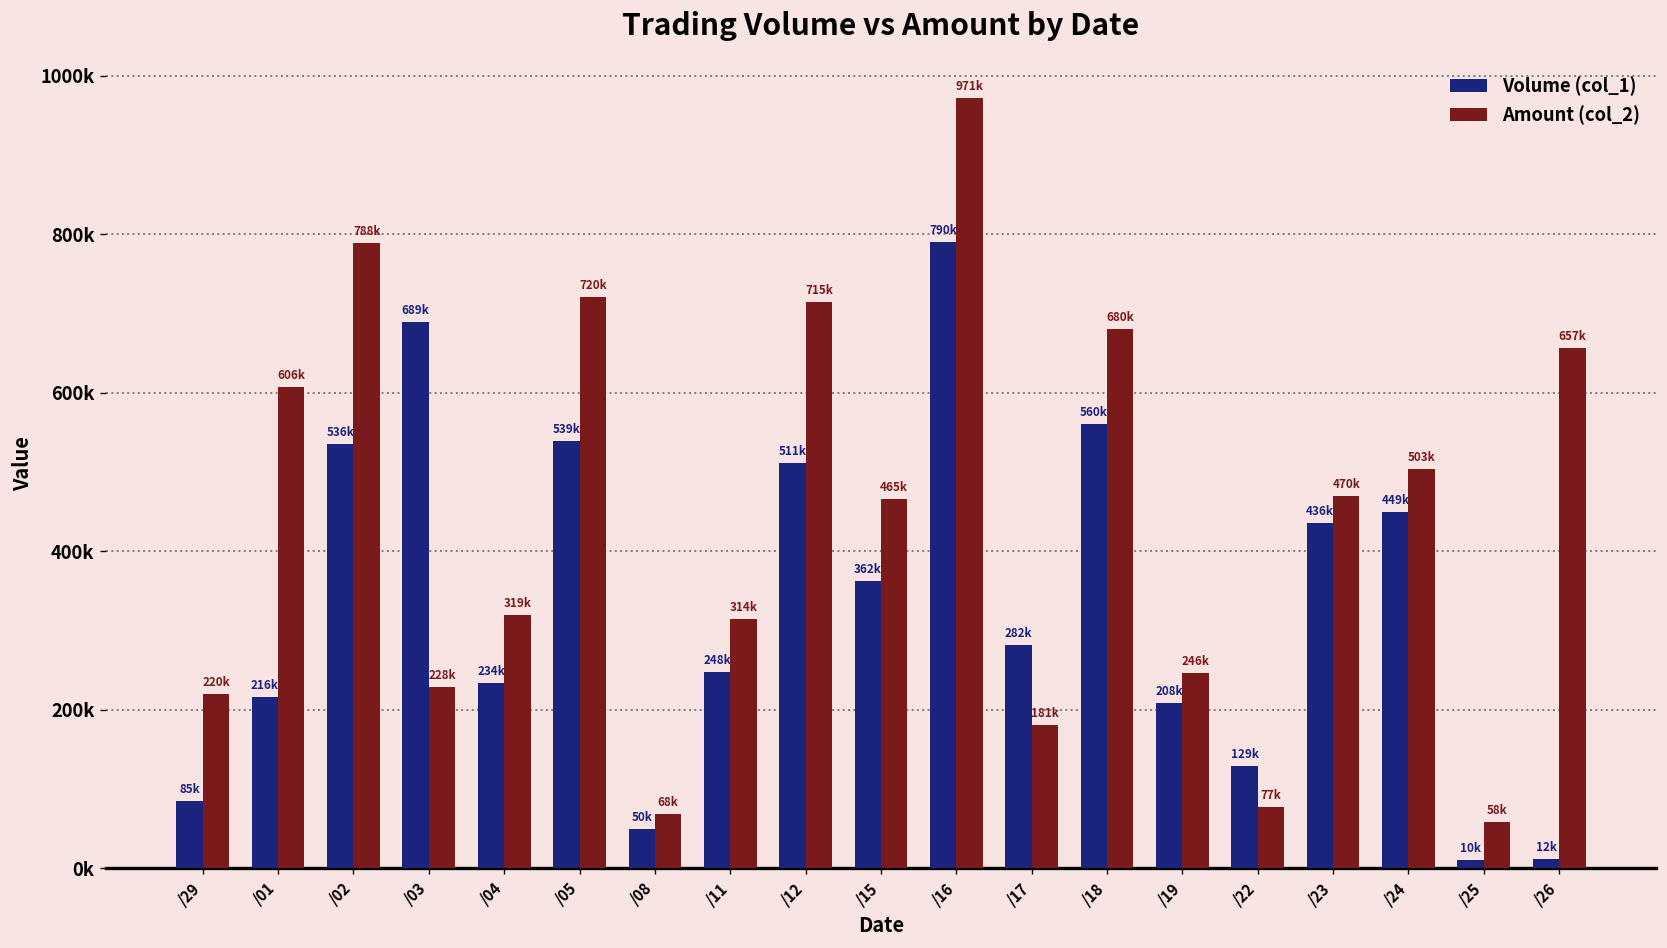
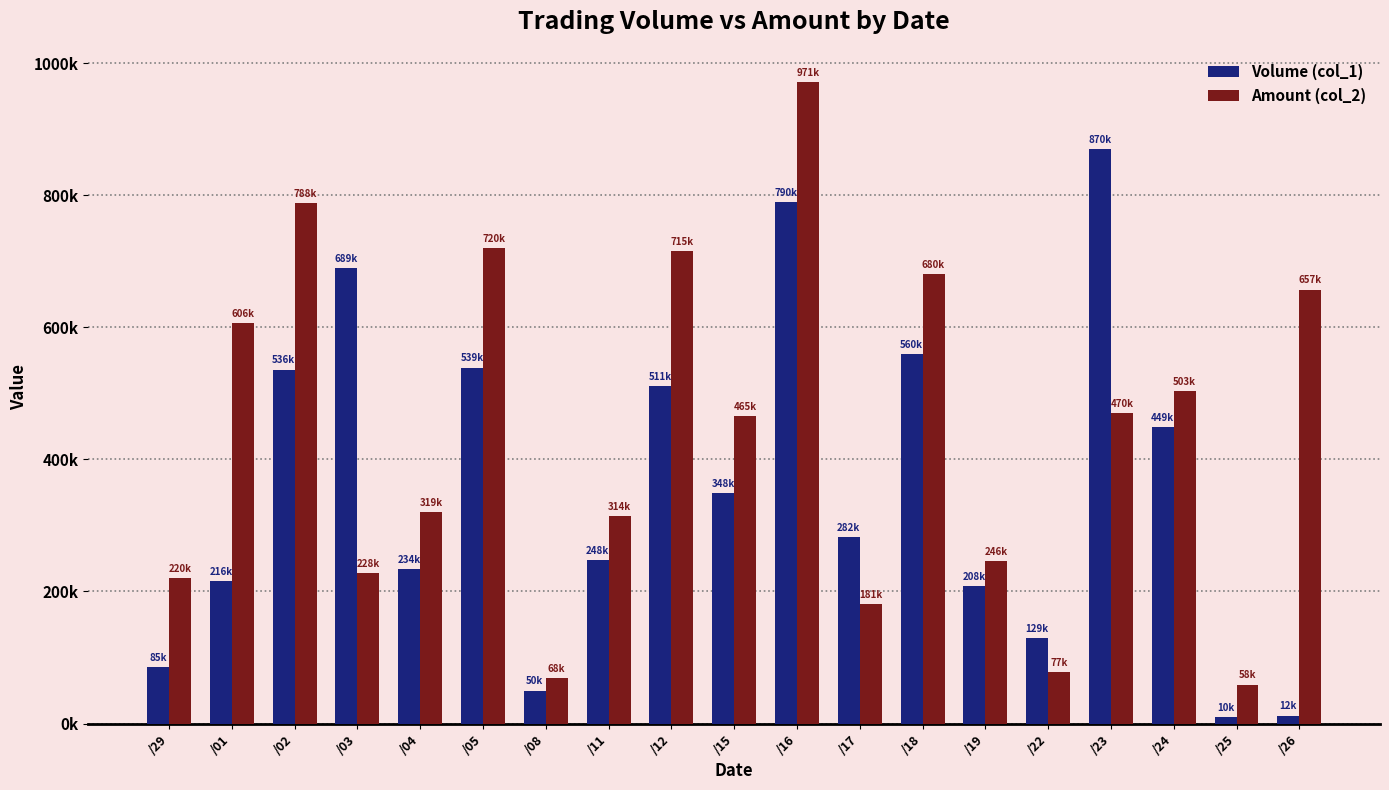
Volume (col_1), /15: 362k -> 348k
Volume (col_1), /23: 436k -> 870k
